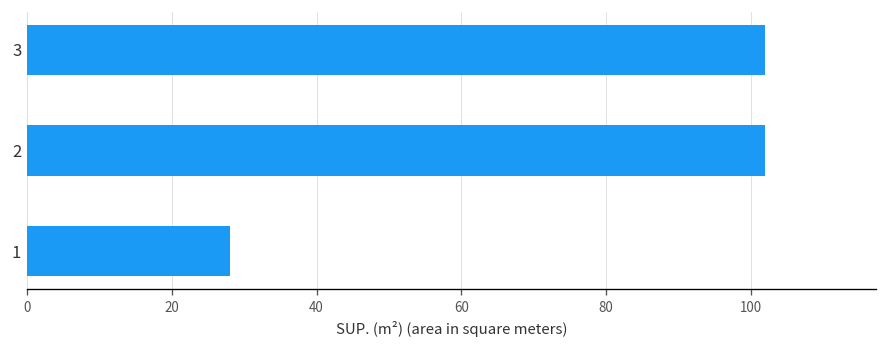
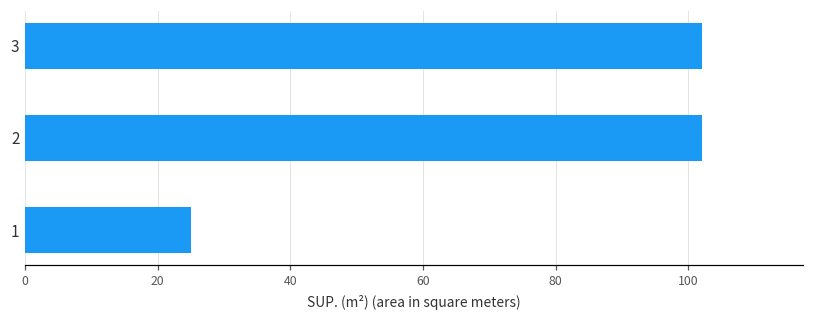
1: 28 -> 25
